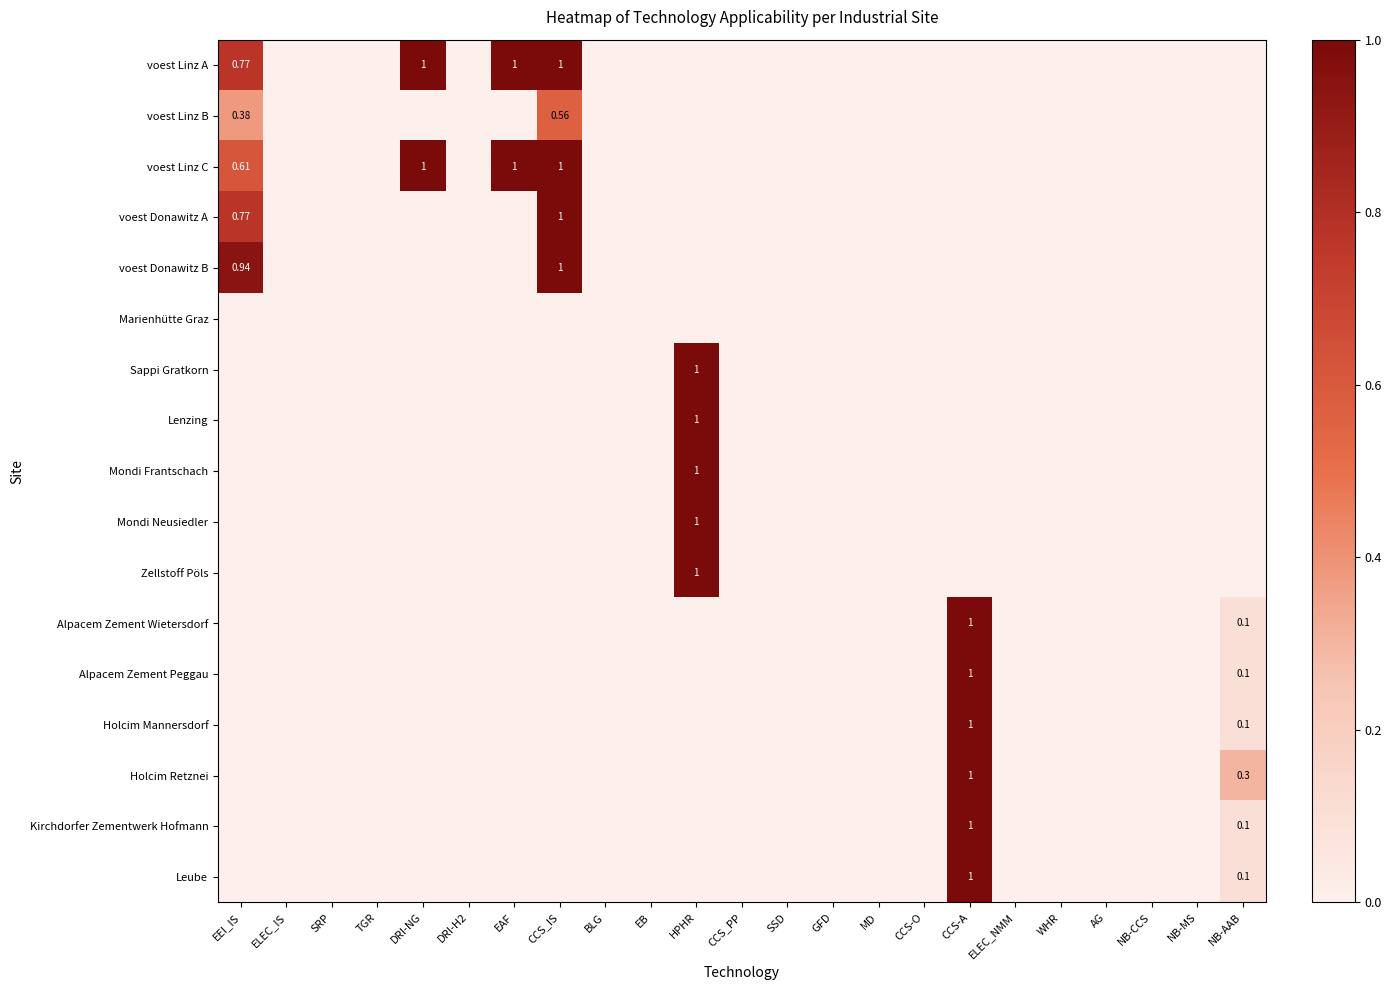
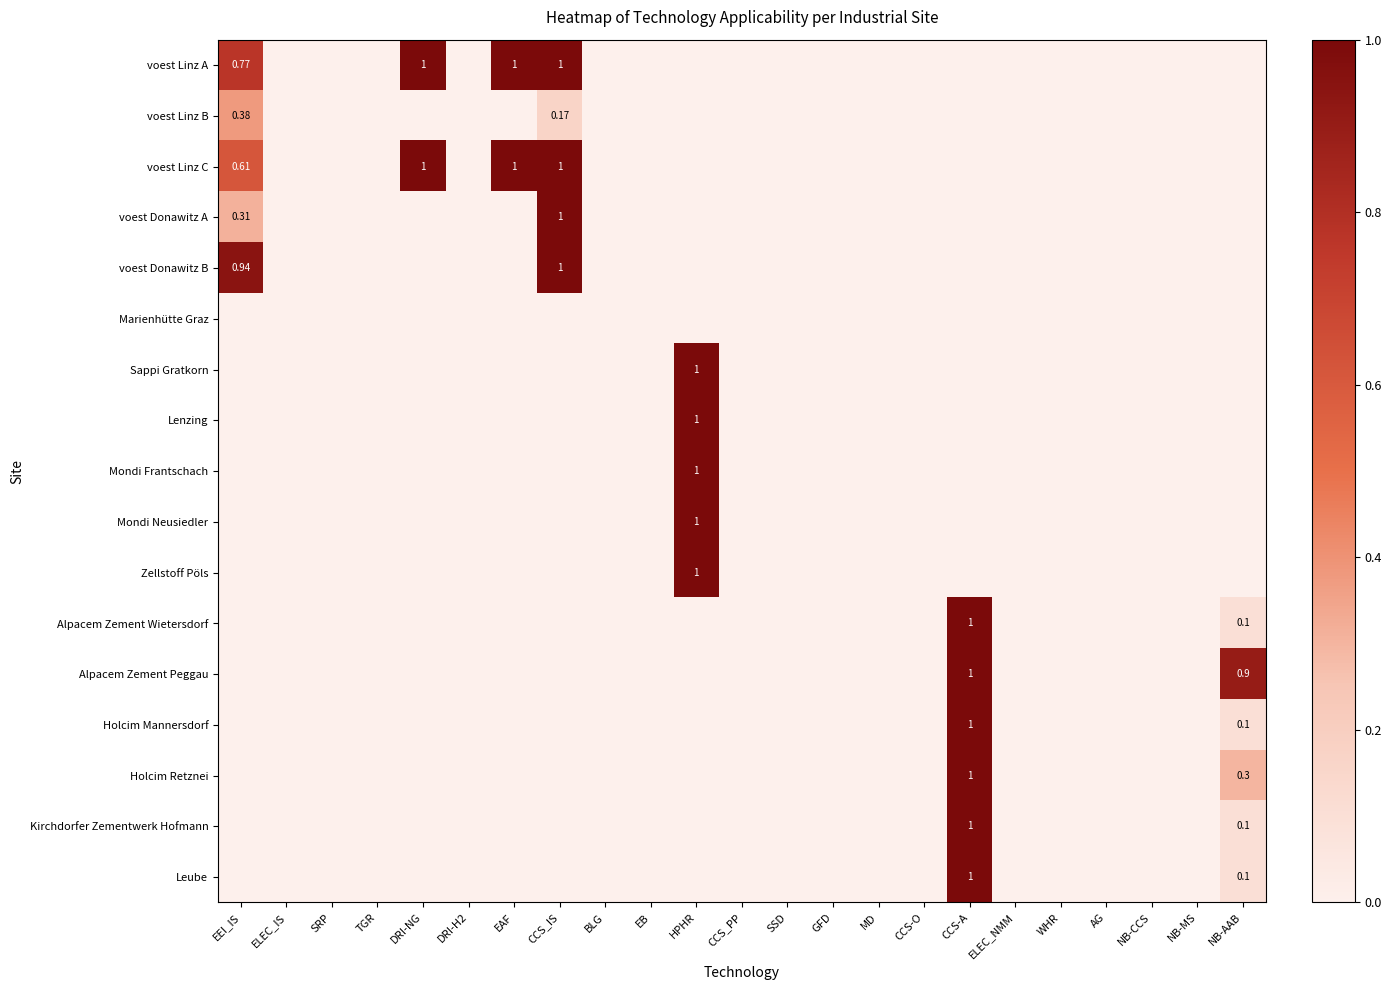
voest Linz B, CCS_IS: 0.56 -> 0.17
voest Donawitz A, EEI_IS: 0.77 -> 0.31
Alpacem Zement Peggau, NB-AAB: 0.1 -> 0.9
